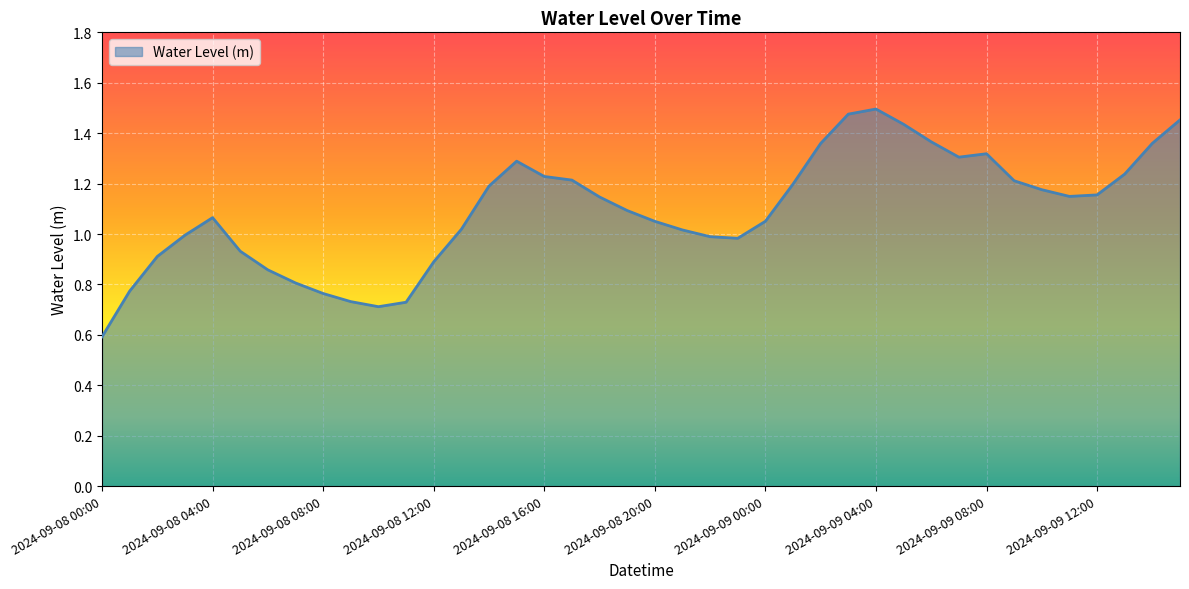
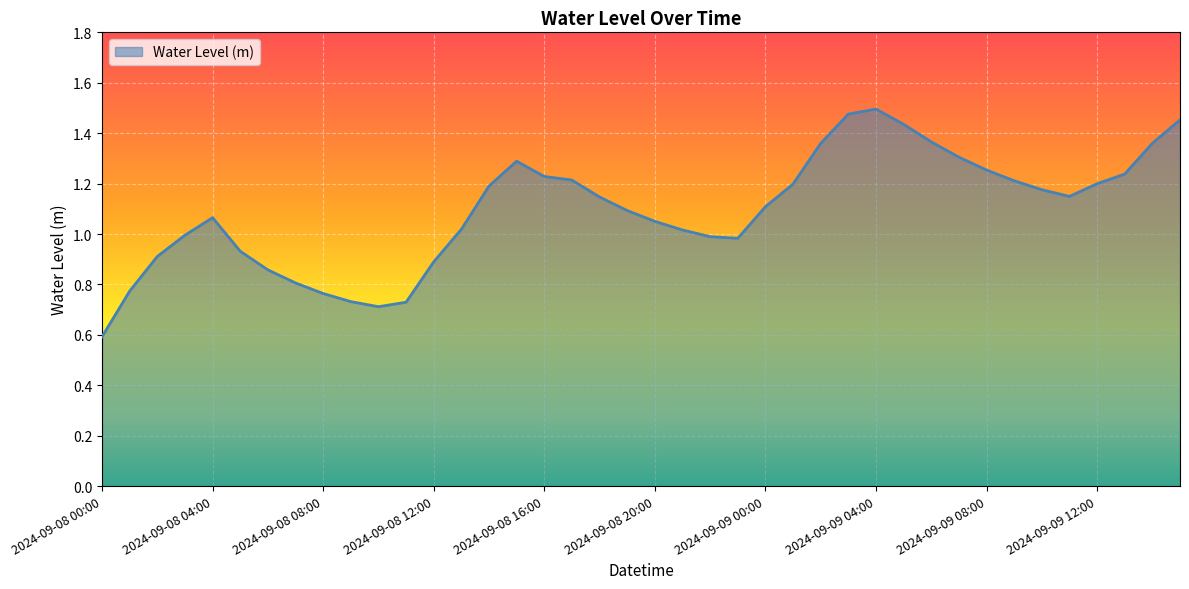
2024-09-09 00:00: 1.05 -> 1.11
2024-09-09 08:00: 1.32 -> 1.25
2024-09-09 12:00: 1.16 -> 1.20
